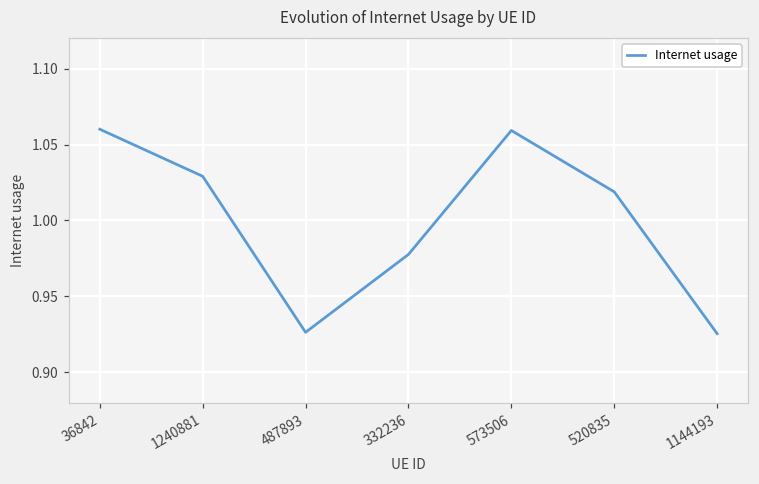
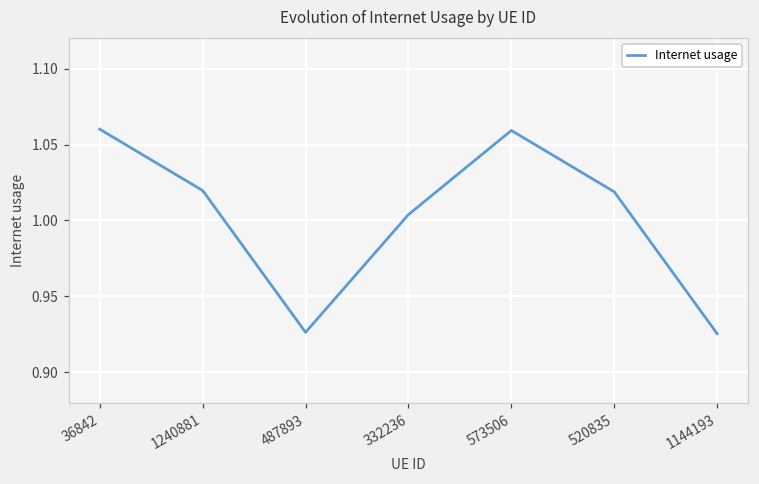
1240881: 1.029 -> 1.020
332236: 0.978 -> 1.004
